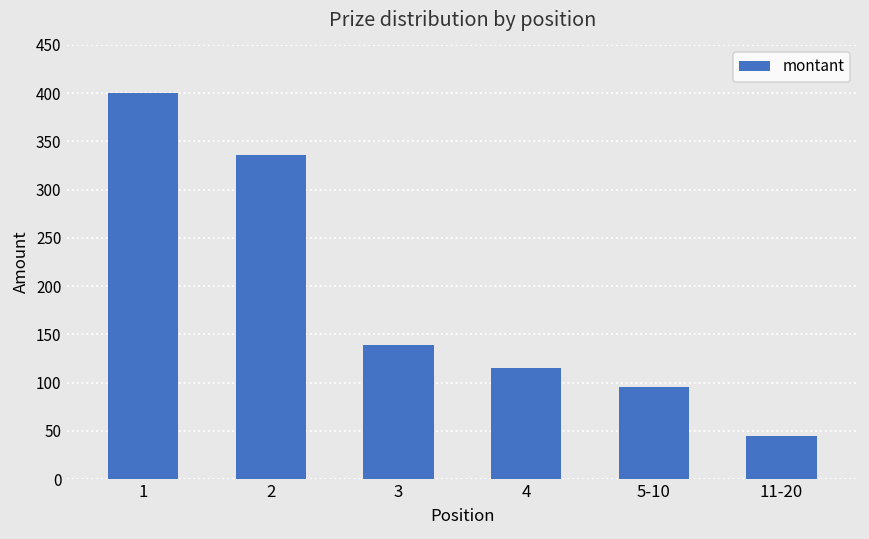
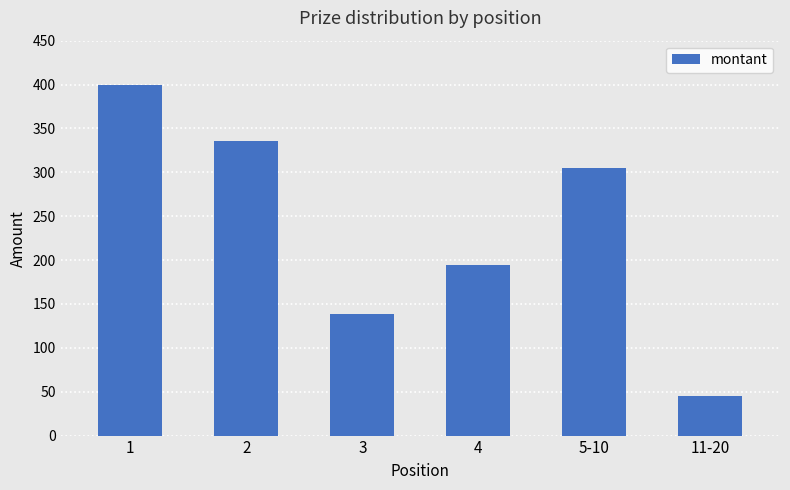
4: 120 -> 190
5-10: 100 -> 310
